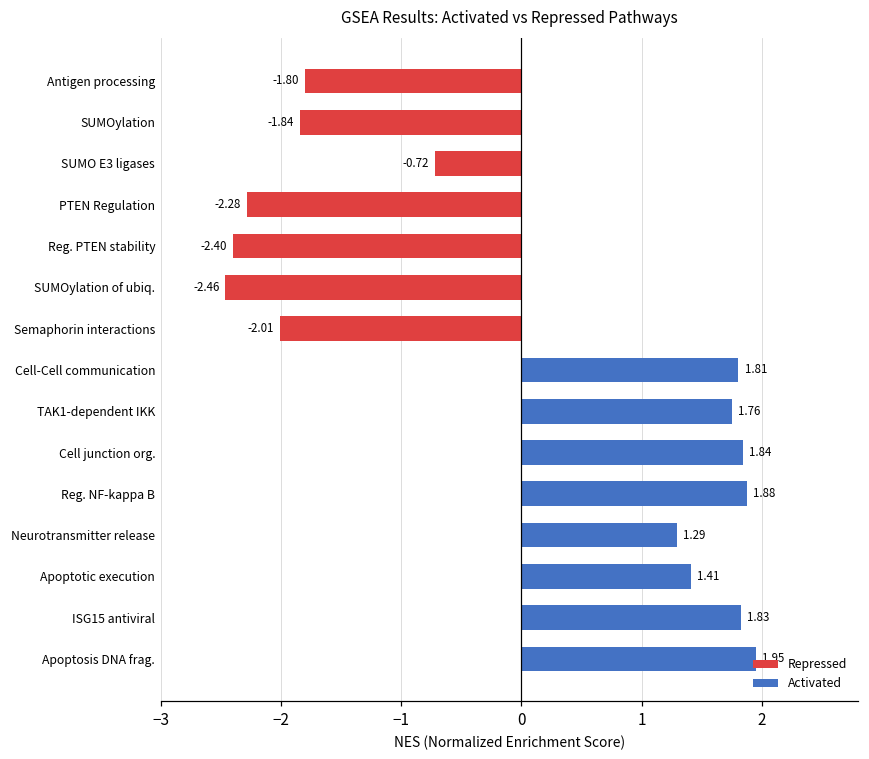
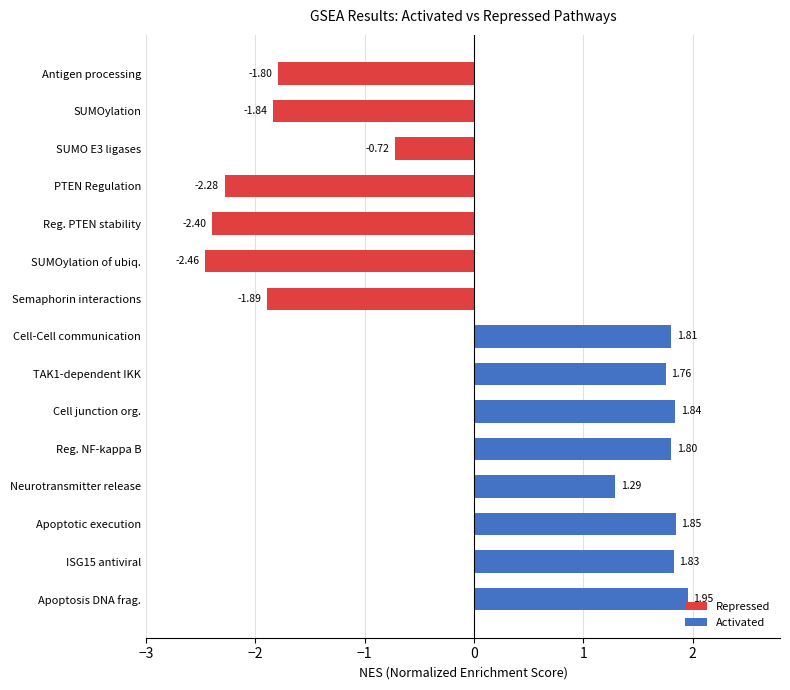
Semaphorin interactions: -2.01 -> -1.89
Reg. NF-kappa B: 1.88 -> 1.80
Apoptotic execution: 1.41 -> 1.85
